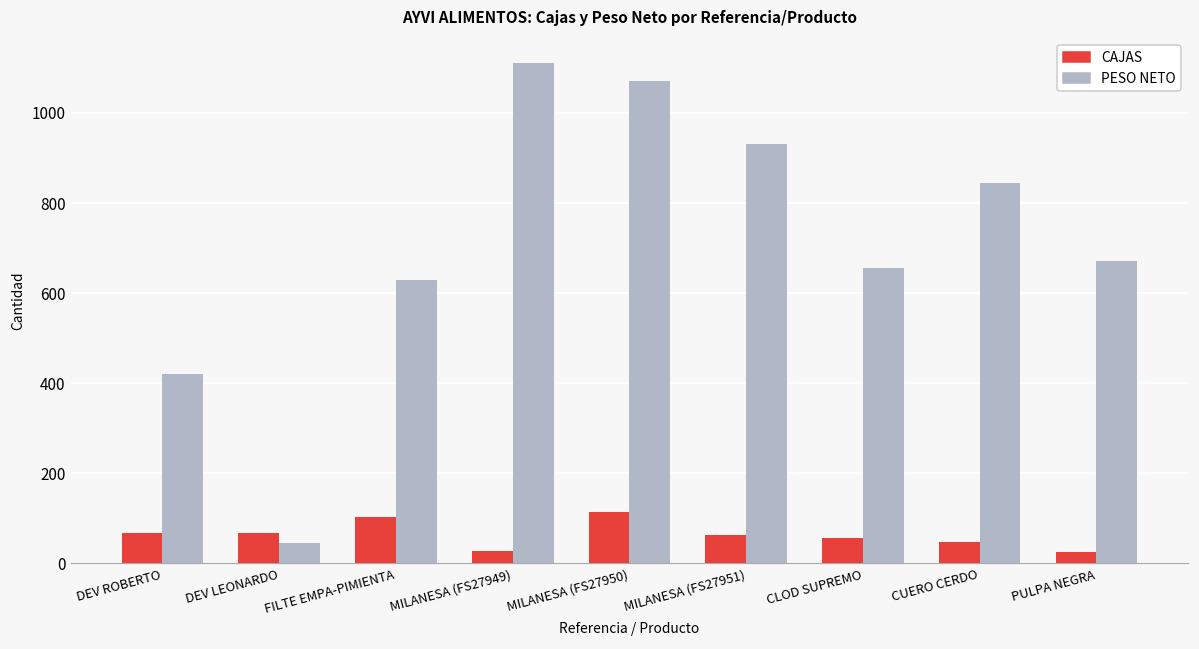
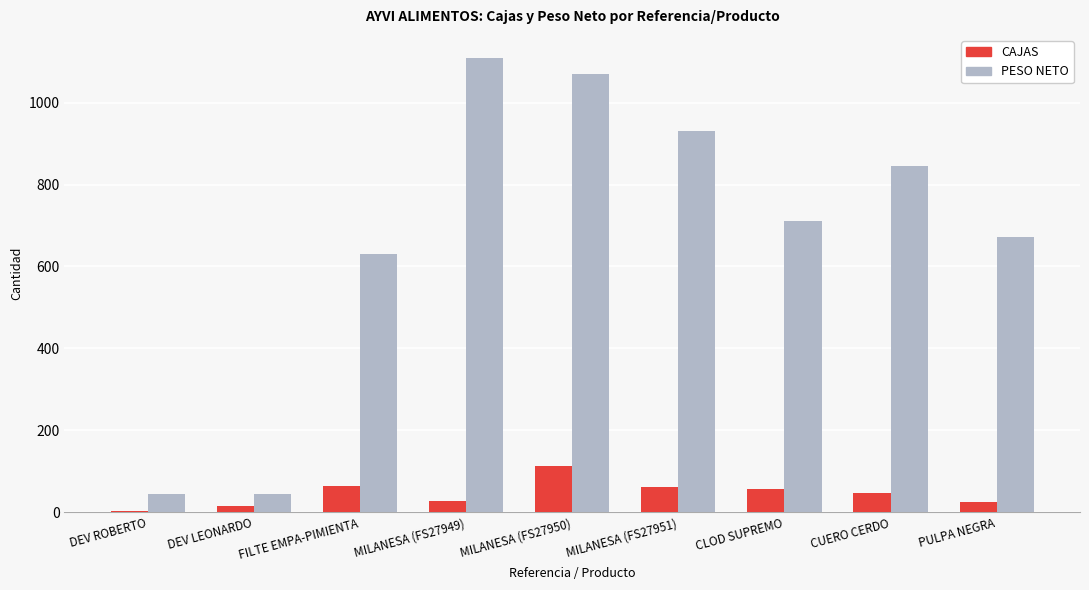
CAJAS, DEV ROBERTO: 70 -> 0
PESO NETO, DEV ROBERTO: 420 -> 50
CAJAS, DEV LEONARDO: 70 -> 20
CAJAS, FILTE EMPA-PIMIENTA: 100 -> 60
PESO NETO, CLOD SUPREMO: 650 -> 710
